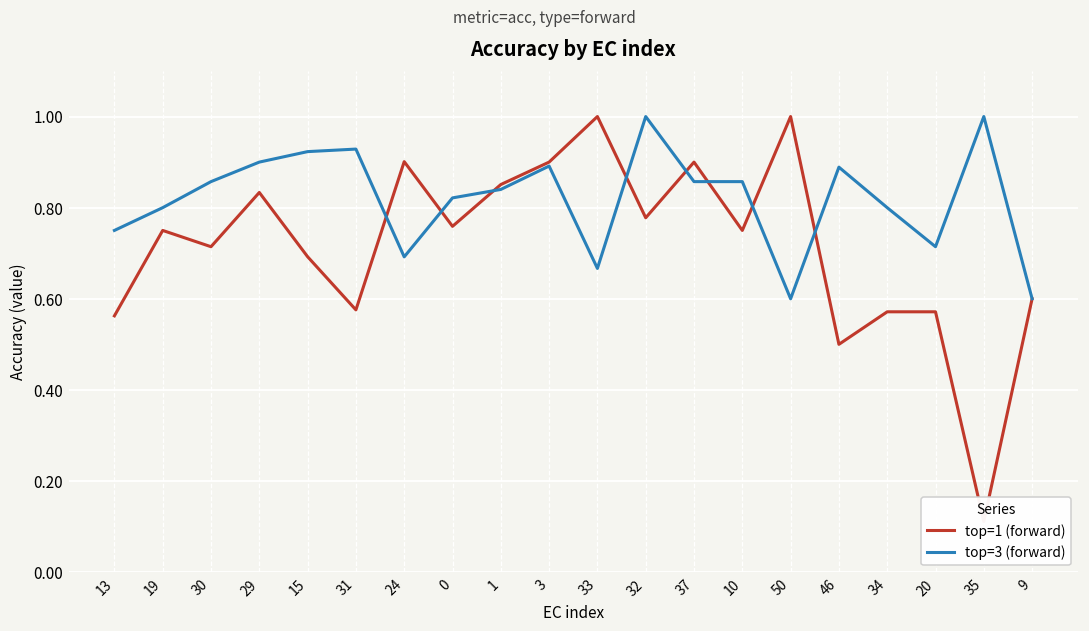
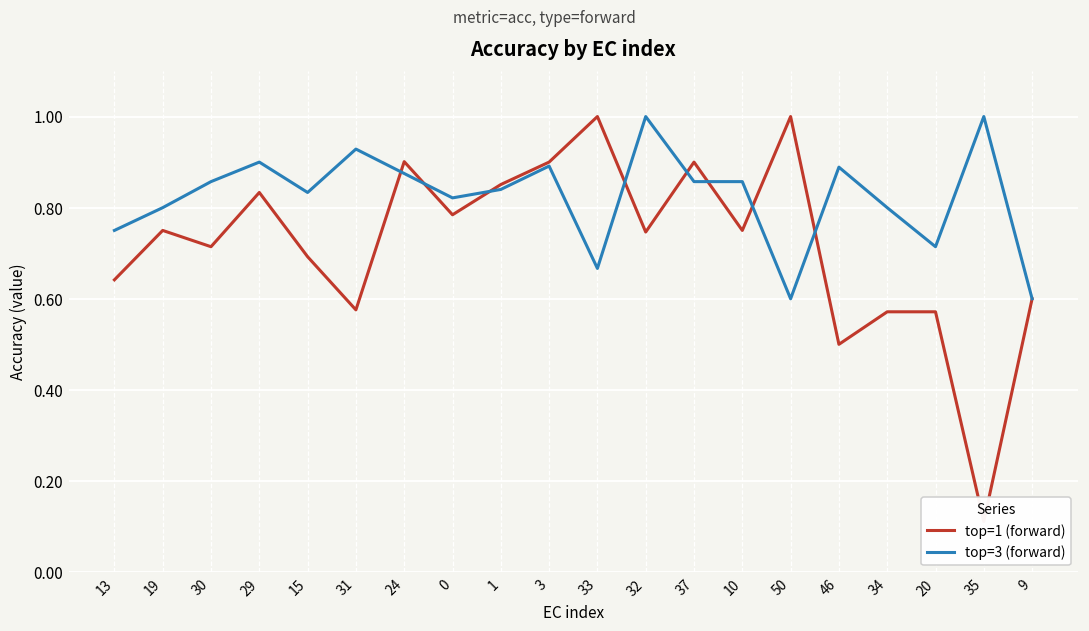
top=1 (forward), 13: 0.56 -> 0.64
top=3 (forward), 15: 0.92 -> 0.83
top=3 (forward), 24: 0.69 -> 0.88
top=1 (forward), 0: 0.76 -> 0.78
top=1 (forward), 32: 0.78 -> 0.75
